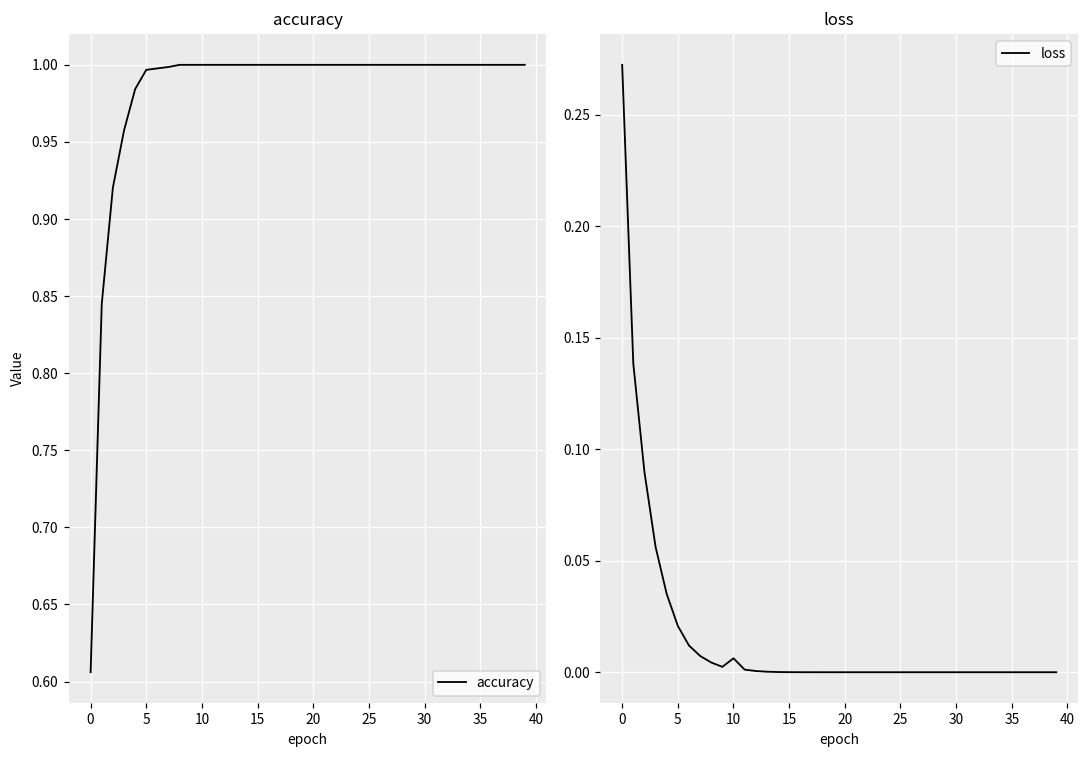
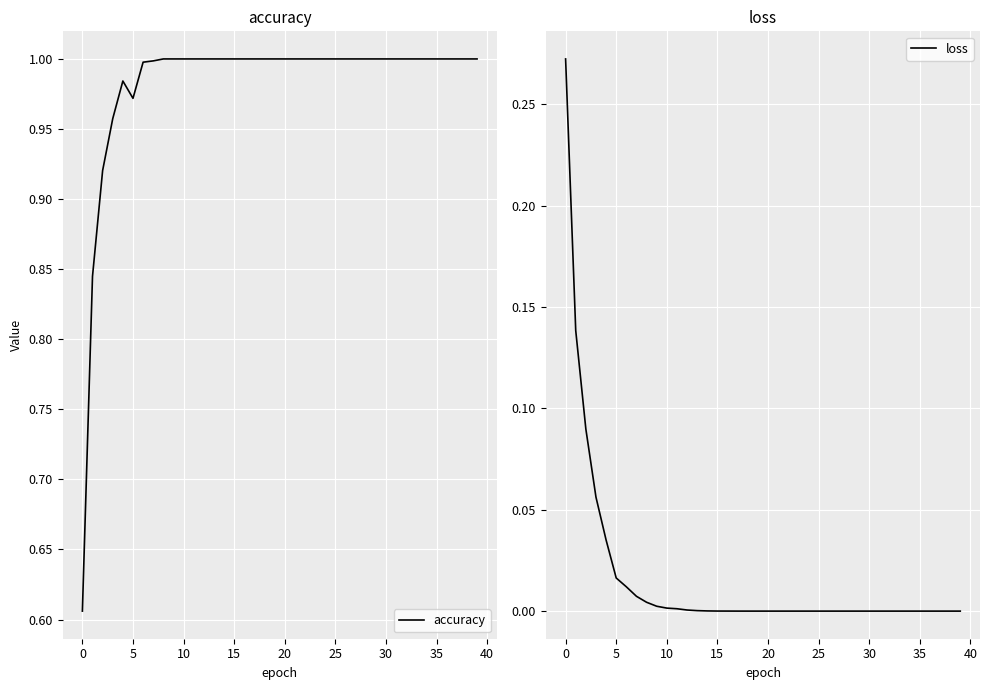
accuracy, 5: 0.997 -> 0.972
loss, 5: 0.021 -> 0.016
loss, 10: 0.006 -> 0.001
